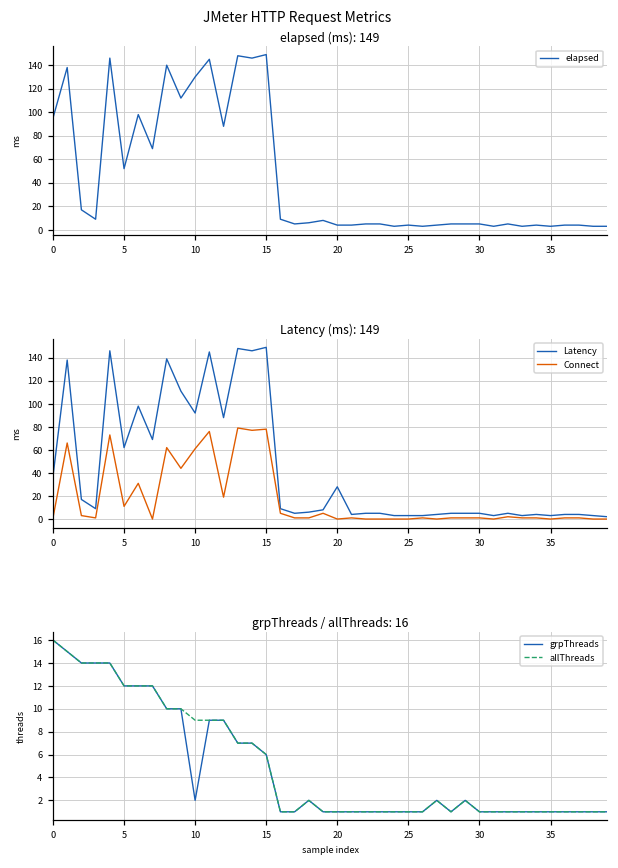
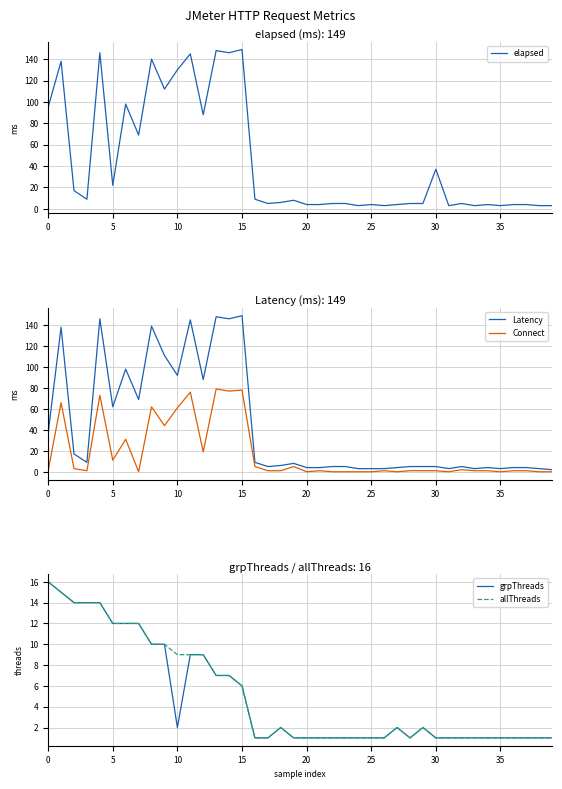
elapsed (ms): 149, 5: 52 -> 22
elapsed (ms): 149, 30: 5 -> 37
Latency (ms): 149, Latency, 20: 28 -> 4
